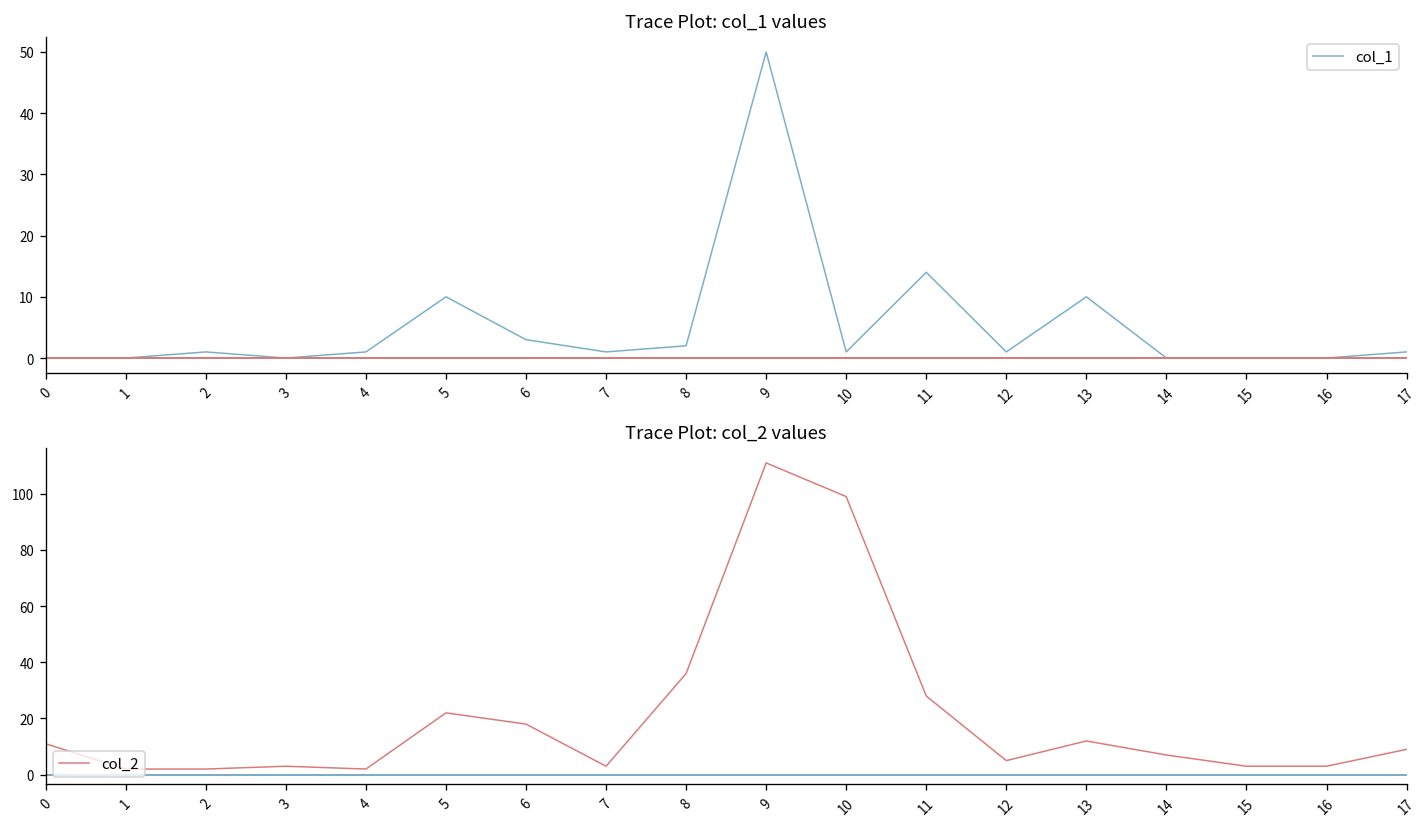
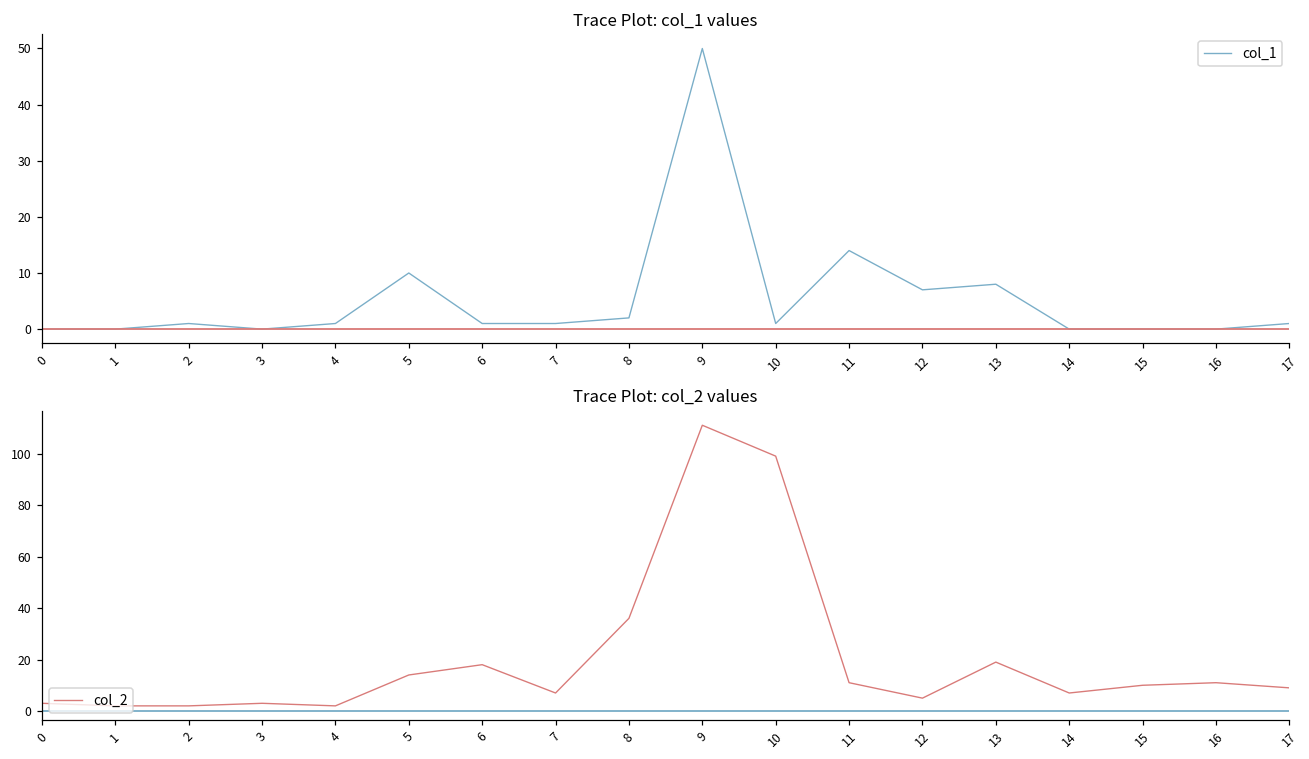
Trace Plot: col_1 values, 6: 3 -> 1
Trace Plot: col_1 values, 12: 1 -> 7
Trace Plot: col_1 values, 13: 10 -> 8
Trace Plot: col_2 values, 0: 11 -> 3
Trace Plot: col_2 values, 5: 22 -> 14
Trace Plot: col_2 values, 7: 3 -> 7
Trace Plot: col_2 values, 11: 28 -> 11
Trace Plot: col_2 values, 13: 12 -> 19
Trace Plot: col_2 values, 15: 3 -> 10
Trace Plot: col_2 values, 16: 3 -> 11
